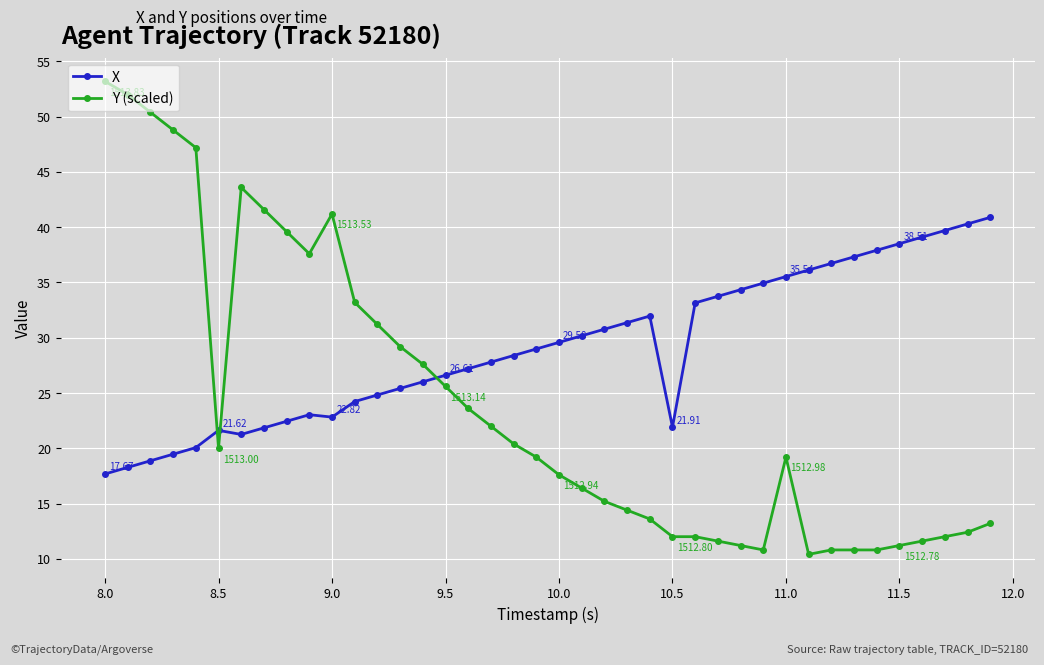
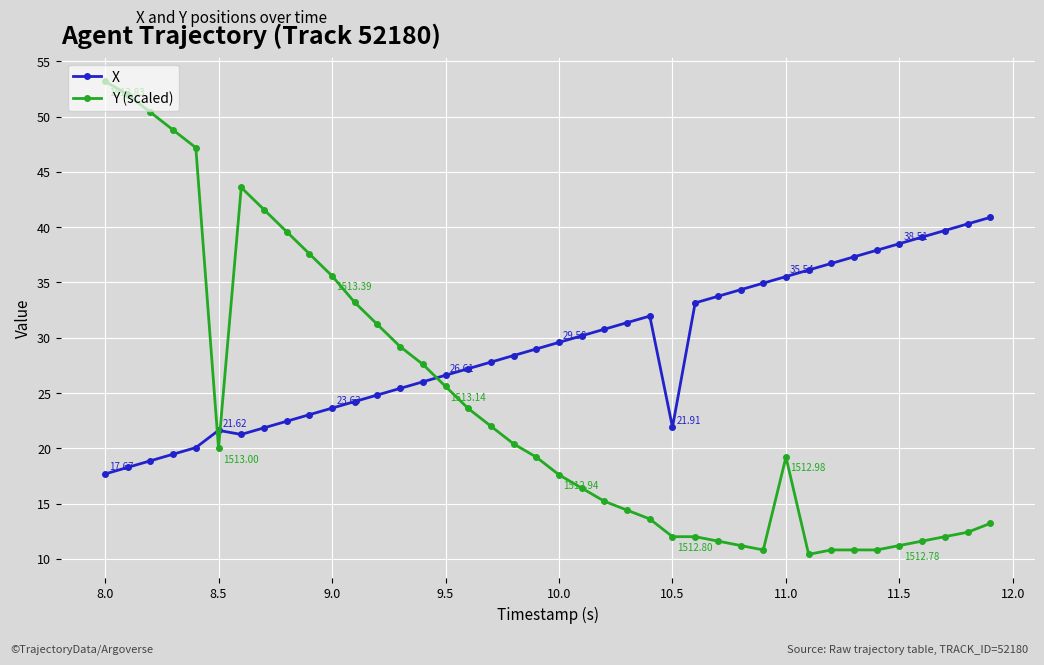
X, 9.0: 22.82 -> 23.63
Y (scaled), 9.0: 1513.53 -> 1513.39
